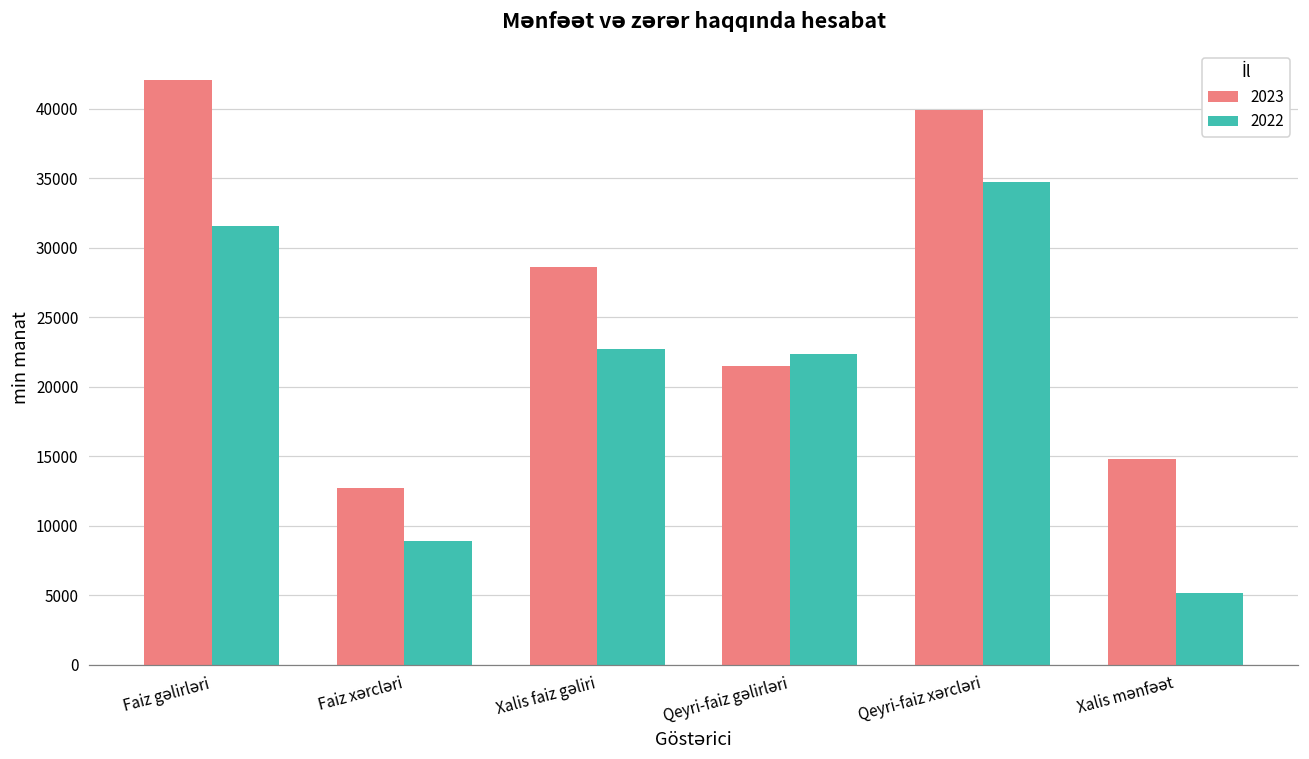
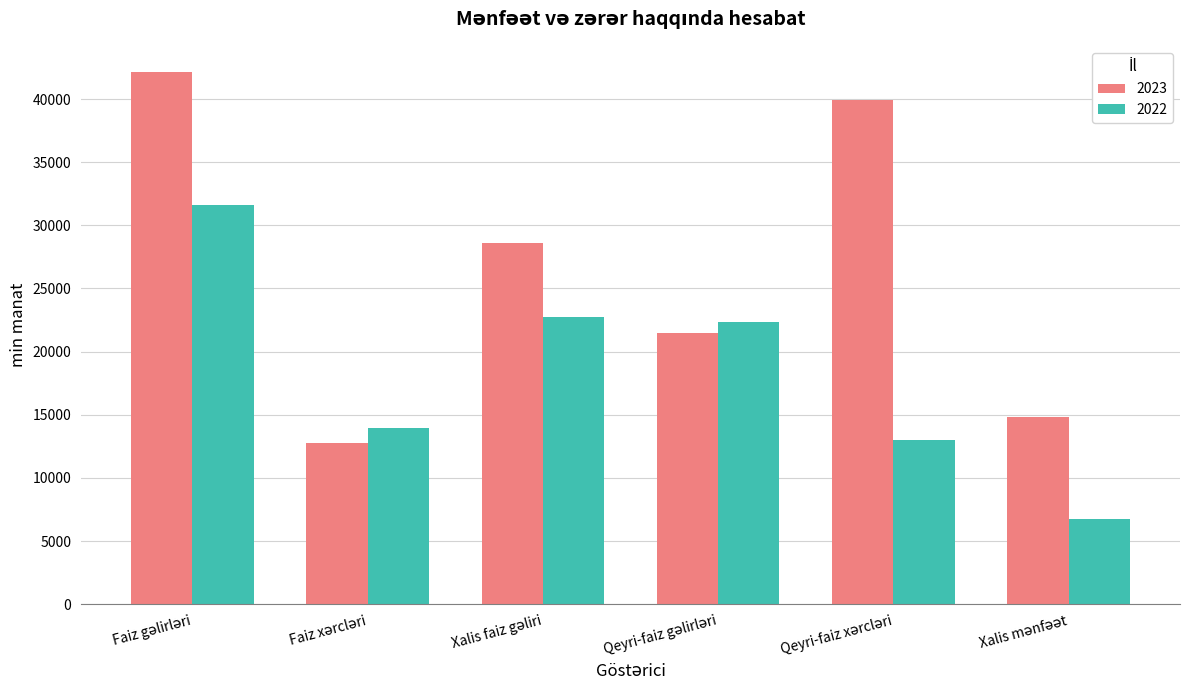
2022, Faiz xərcləri: 8900 -> 14000
2022, Qeyri-faiz xərcləri: 34800 -> 13000
2022, Xalis mənfəət: 5200 -> 6800
